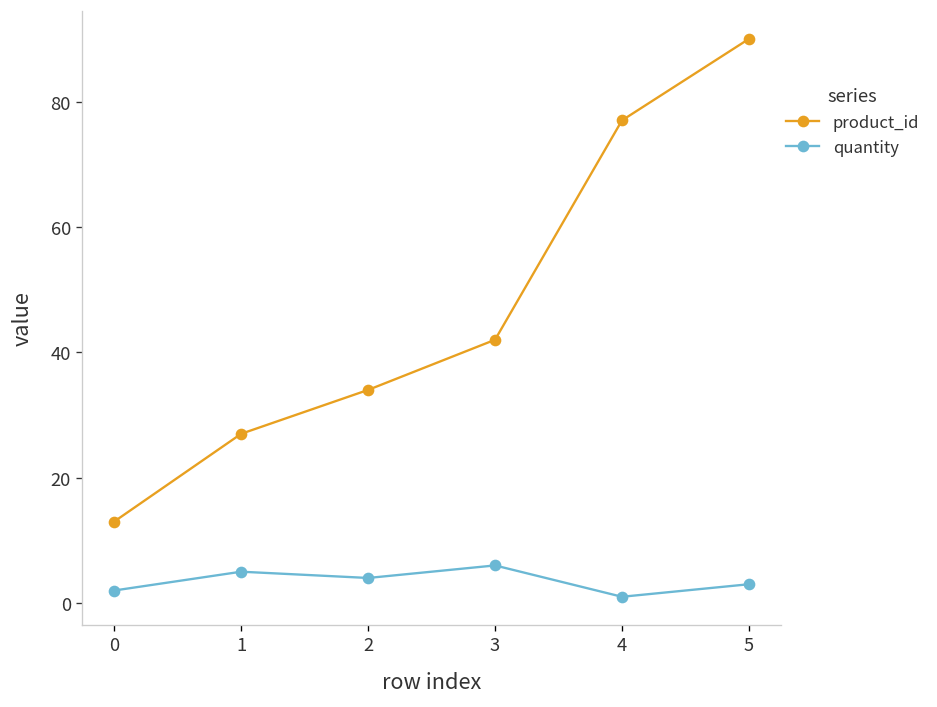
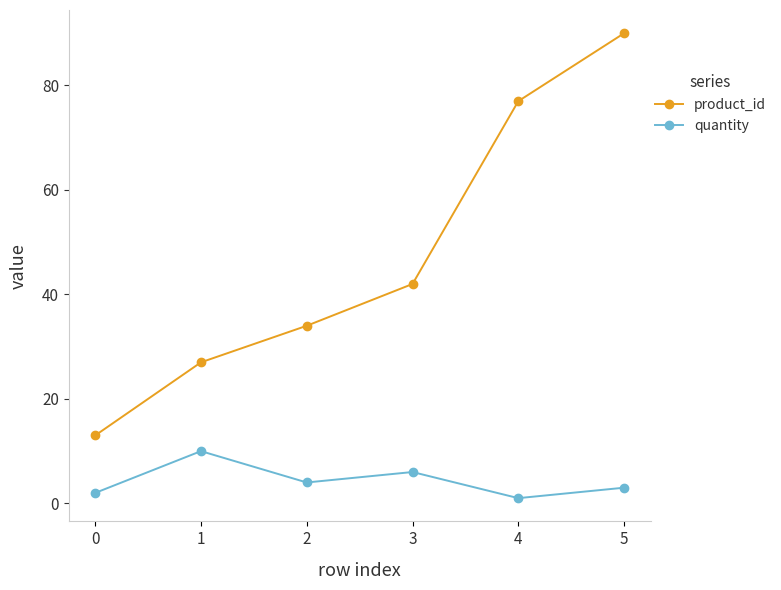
quantity, 1: 5 -> 10
